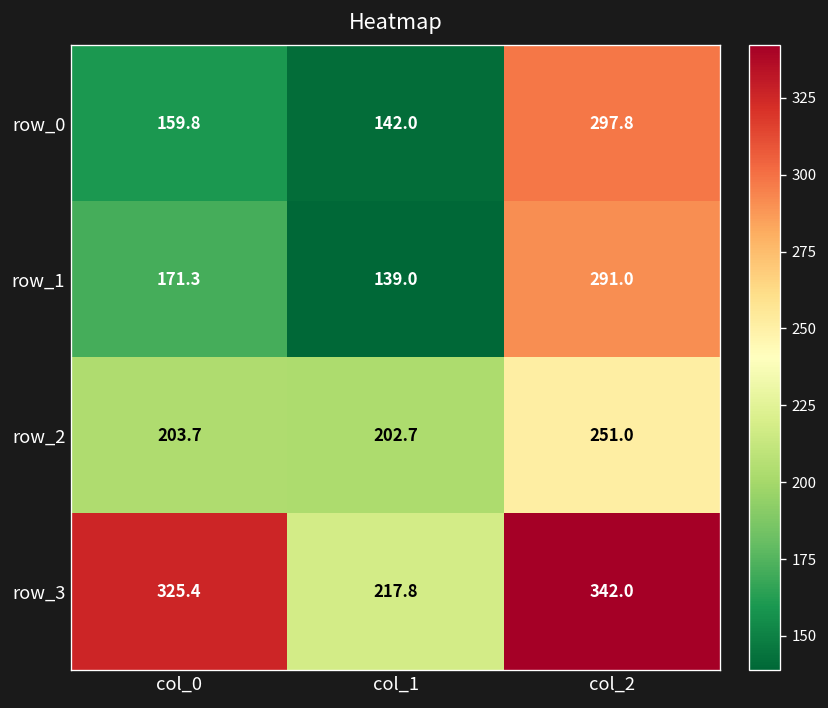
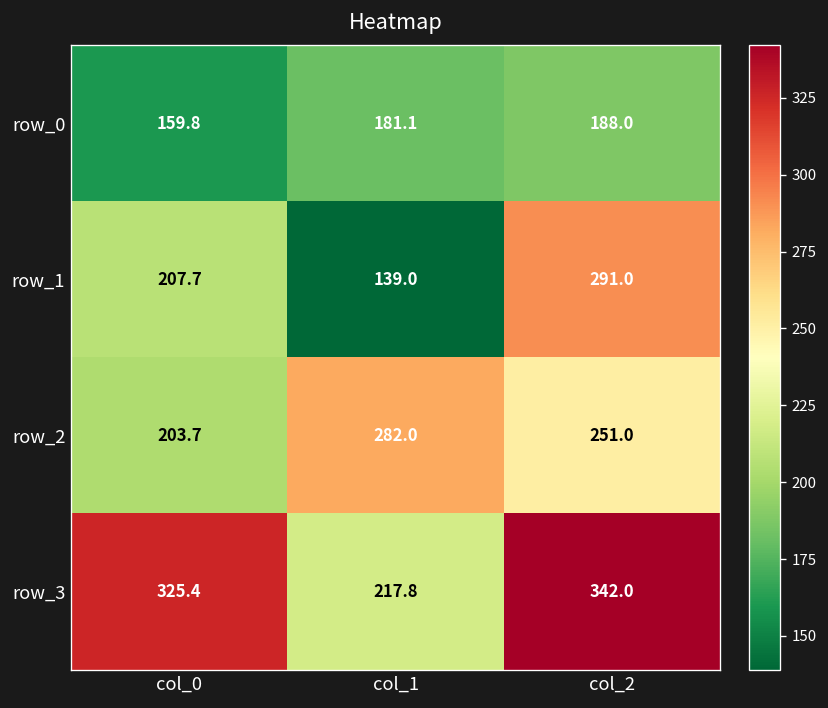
row_0, col_1: 142.0 -> 181.1
row_0, col_2: 297.8 -> 188.0
row_1, col_0: 171.3 -> 207.7
row_2, col_1: 202.7 -> 282.0
